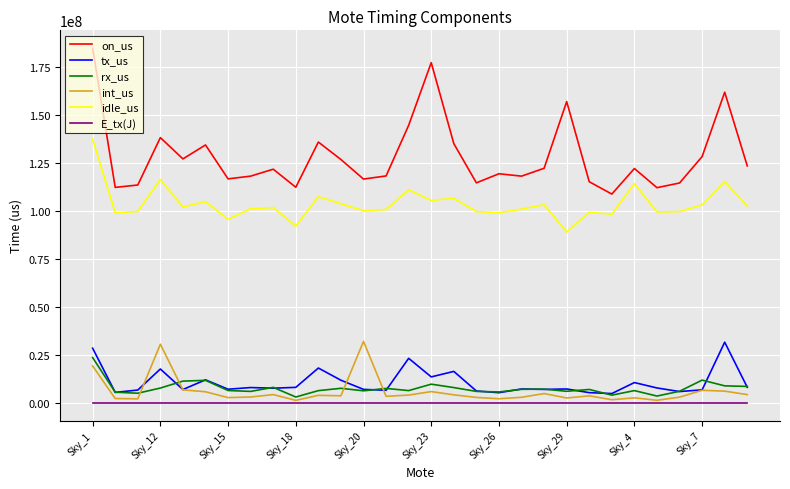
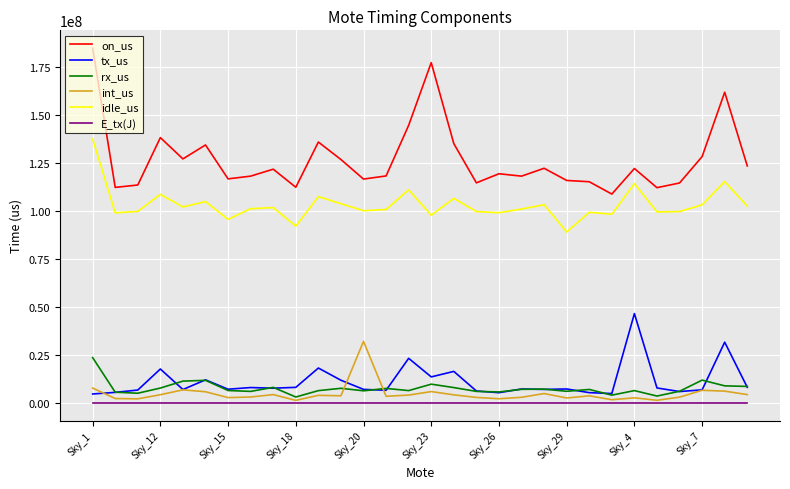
tx_us, Sky_1: 28000000 -> 5000000
int_us, Sky_1: 19000000 -> 8000000
int_us, Sky_12: 31000000 -> 4000000
idle_us, Sky_12: 116000000 -> 109000000
idle_us, Sky_23: 106000000 -> 98000000
on_us, Sky_29: 157000000 -> 116000000
tx_us, Sky_4: 11000000 -> 47000000
